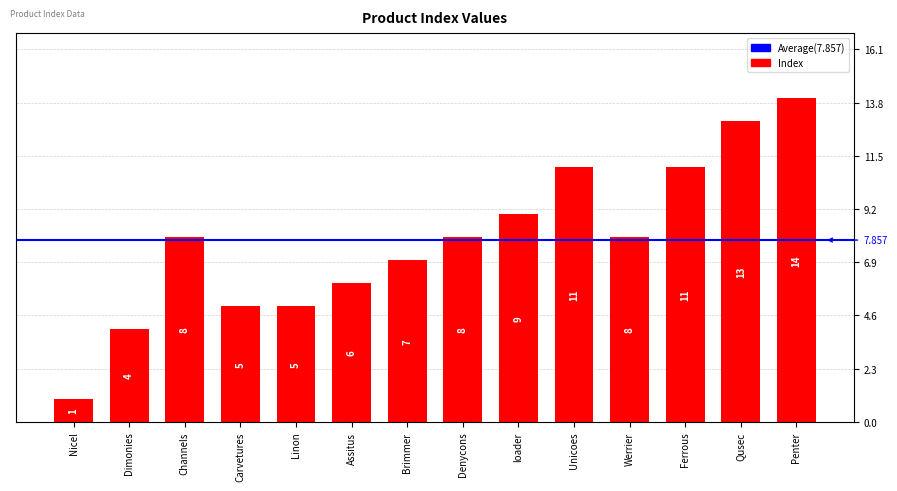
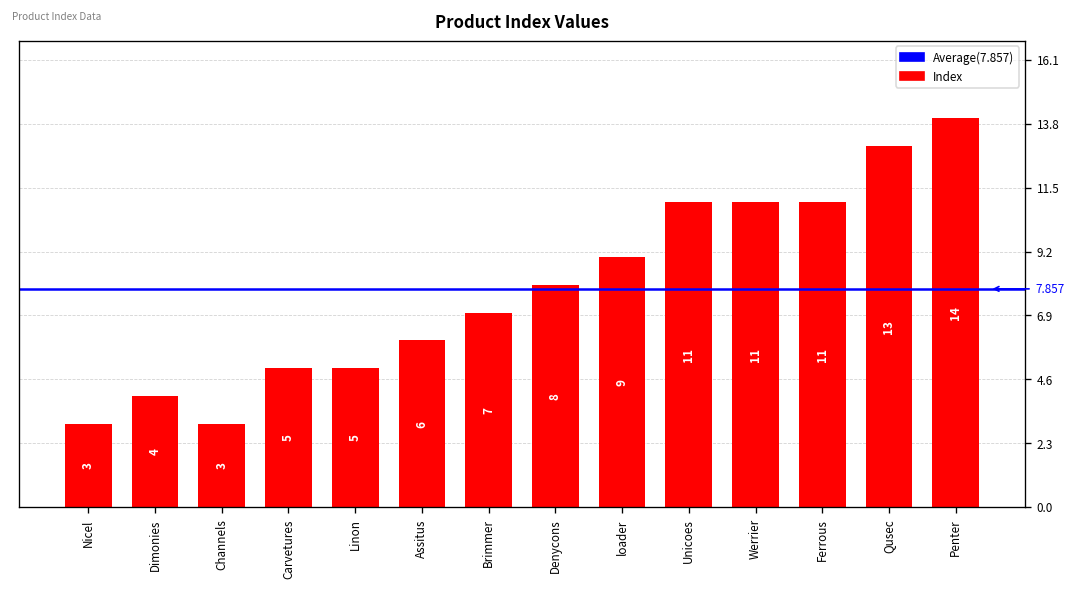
Nicel: 1 -> 3
Channels: 8 -> 3
Werrier: 8 -> 11
